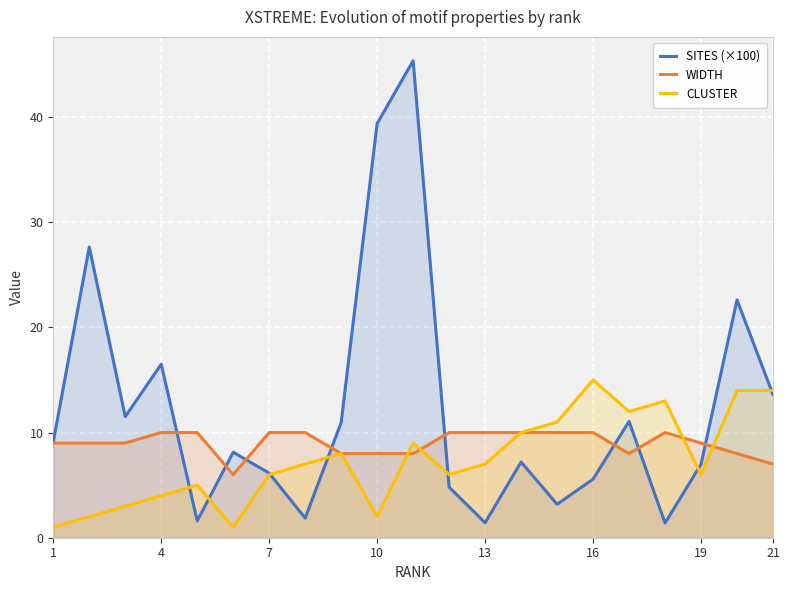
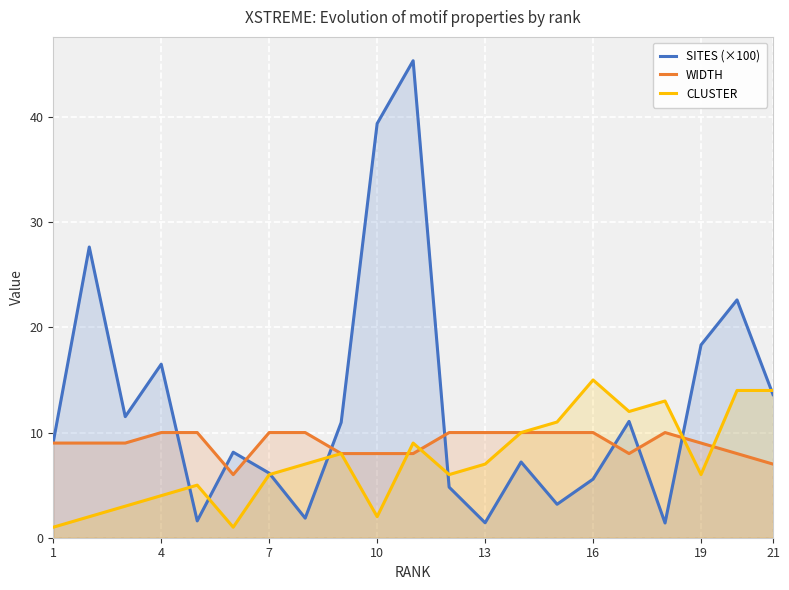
SITES (×100), 19: 7.0 -> 18.3
